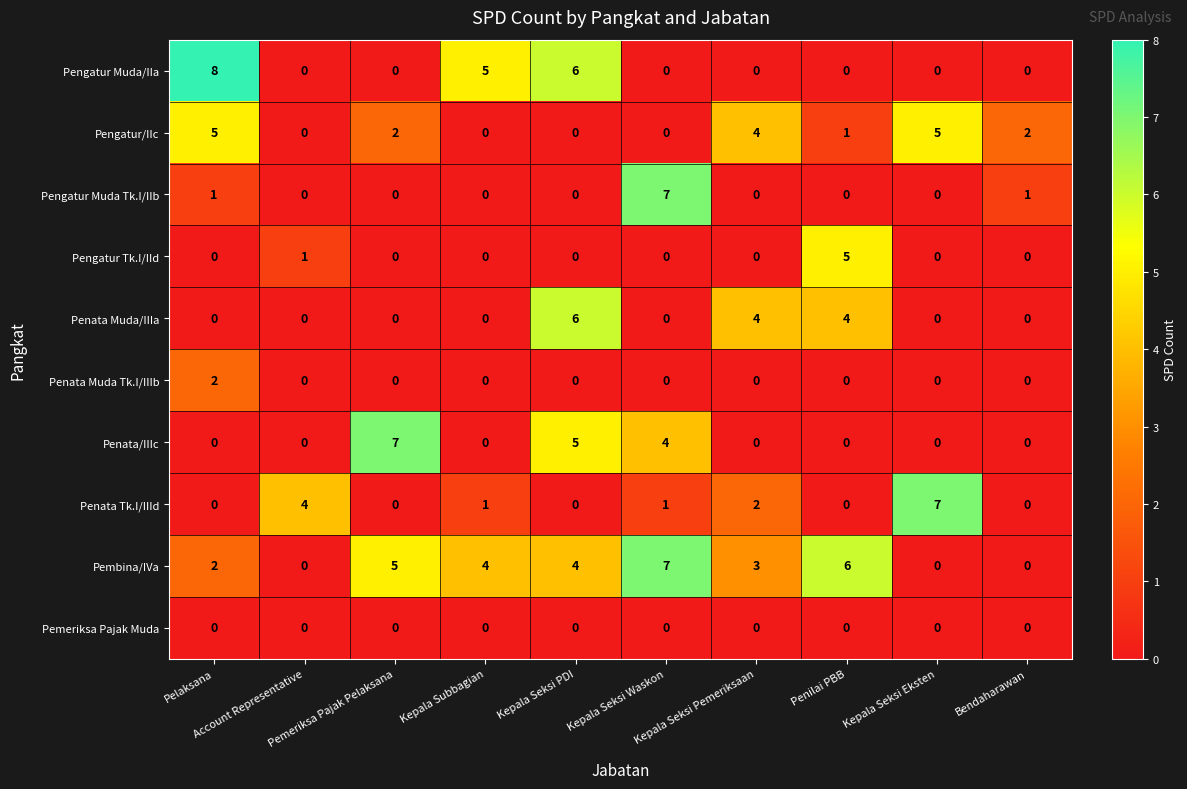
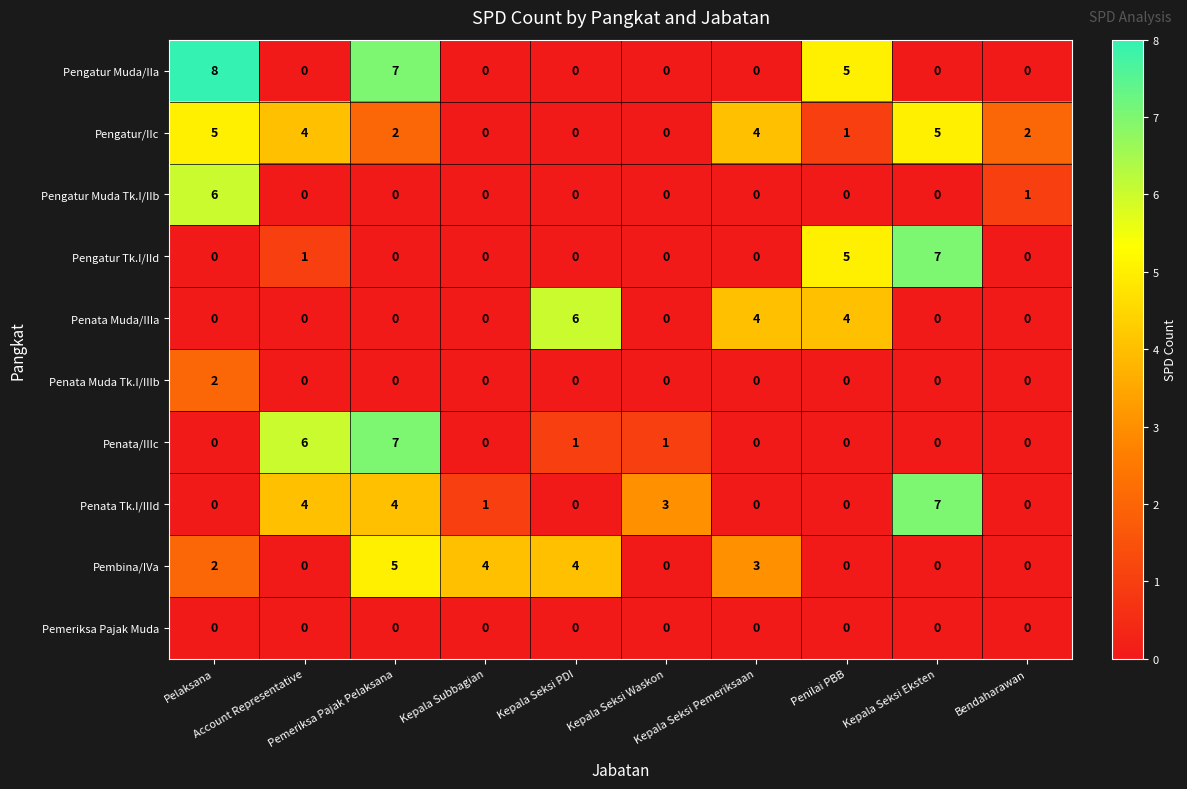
Pengatur Muda/IIa, Pemeriksa Pajak Pelaksana: 0 -> 7
Pengatur Muda/IIa, Kepala Subbagian: 5 -> 0
Pengatur Muda/IIa, Kepala Seksi PDI: 6 -> 0
Pengatur Muda/IIa, Penilai PBB: 0 -> 5
Pengatur/IIc, Account Representative: 0 -> 4
Pengatur Muda Tk.I/IIb, Pelaksana: 1 -> 6
Pengatur Muda Tk.I/IIb, Kepala Seksi Waskon: 7 -> 0
Pengatur Tk.I/IId, Kepala Seksi Eksten: 0 -> 7
Penata/IIIc, Account Representative: 0 -> 6
Penata/IIIc, Kepala Seksi PDI: 5 -> 1
Penata/IIIc, Kepala Seksi Waskon: 4 -> 1
Penata Tk.I/IIId, Pemeriksa Pajak Pelaksana: 0 -> 4
Penata Tk.I/IIId, Kepala Seksi Waskon: 1 -> 3
Penata Tk.I/IIId, Kepala Seksi Pemeriksaan: 2 -> 0
Pembina/IVa, Kepala Seksi Waskon: 7 -> 0
Pembina/IVa, Penilai PBB: 6 -> 0
